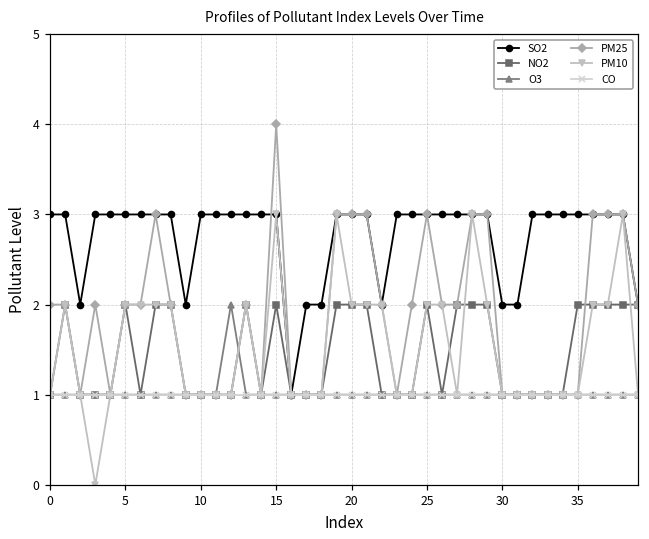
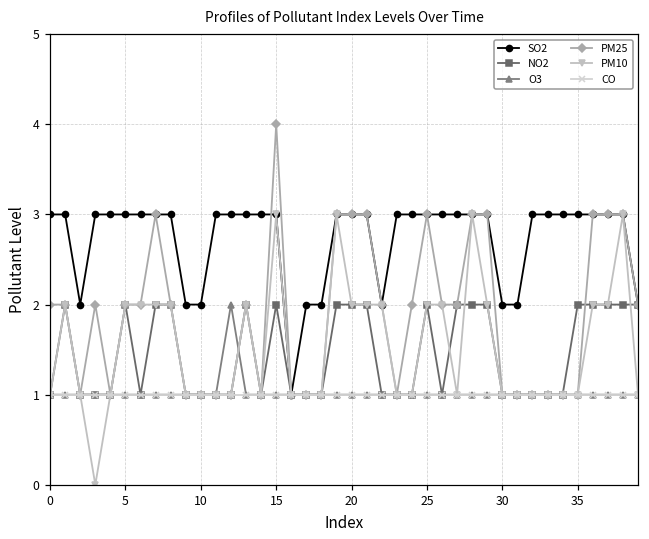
SO2, 10: 3 -> 2
